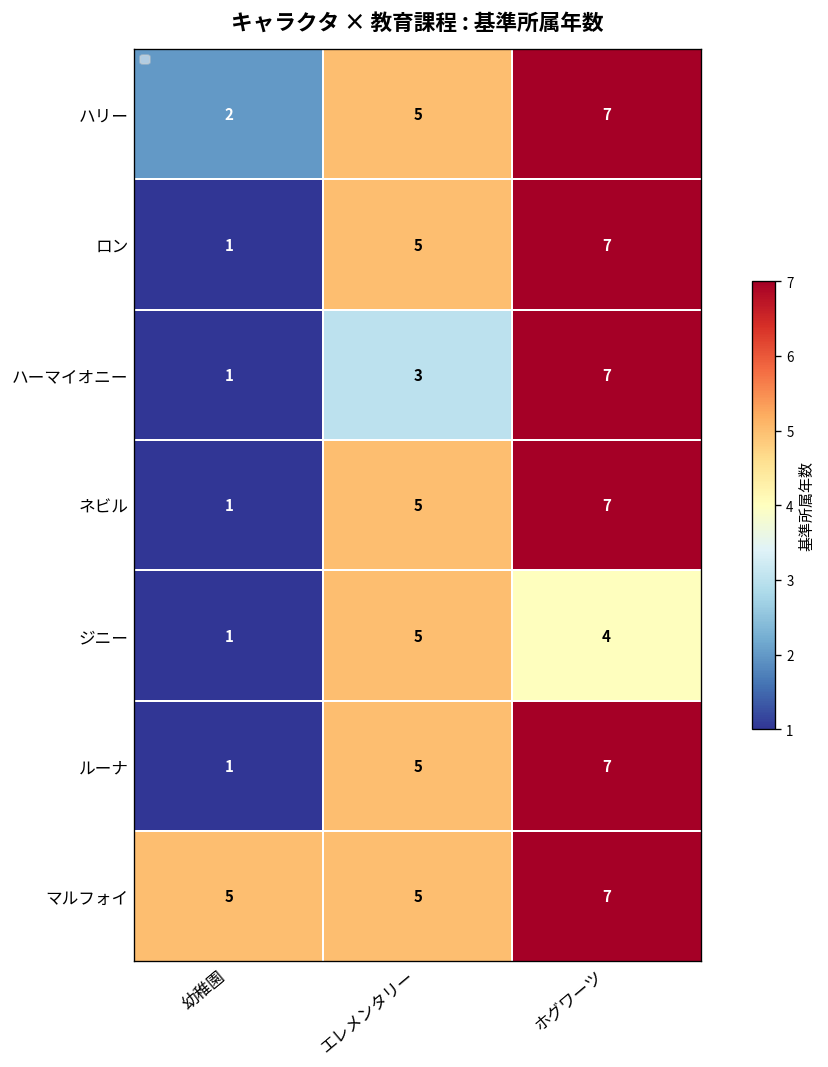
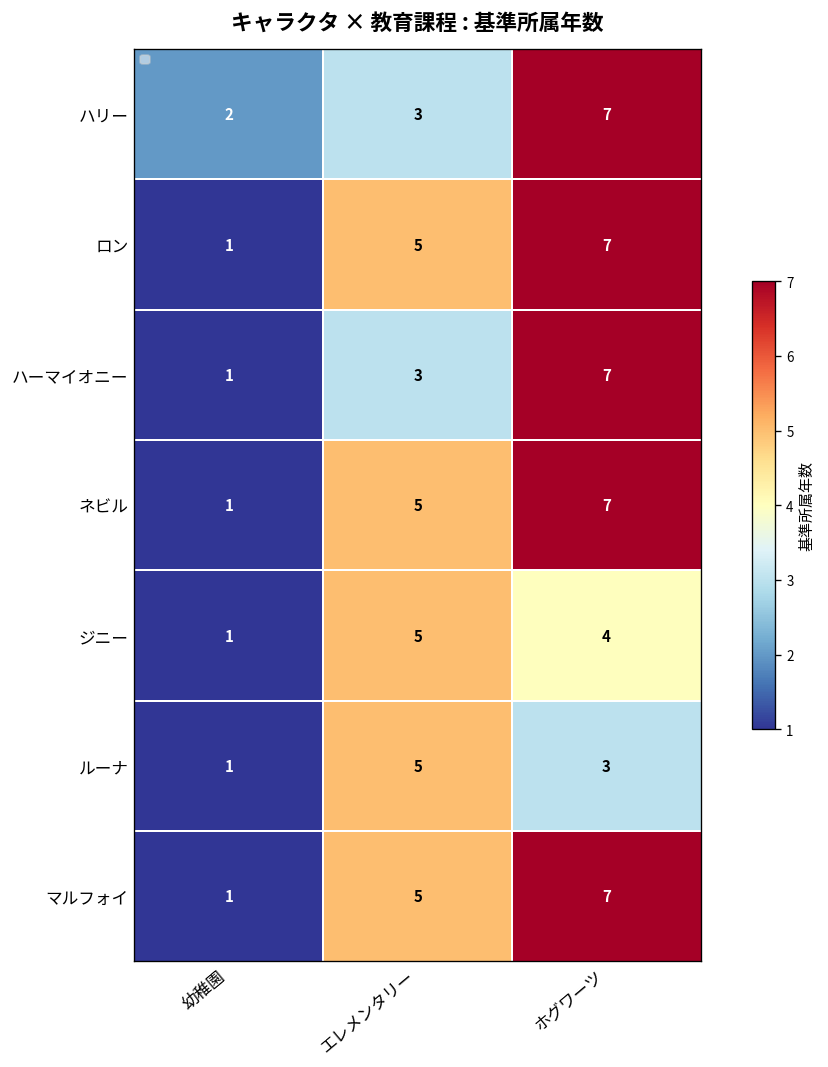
ハリー, エレメンタリー: 5 -> 3
ルーナ, ホグワーツ: 7 -> 3
マルフォイ, 幼稚園: 5 -> 1
